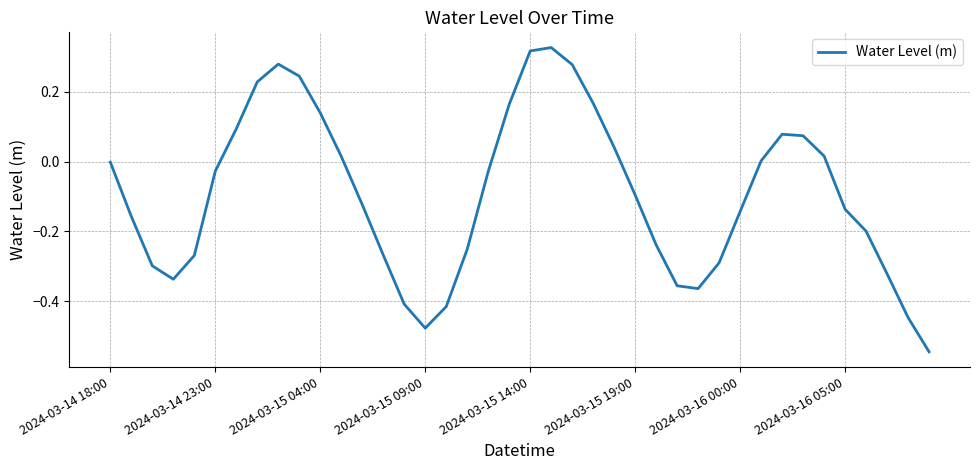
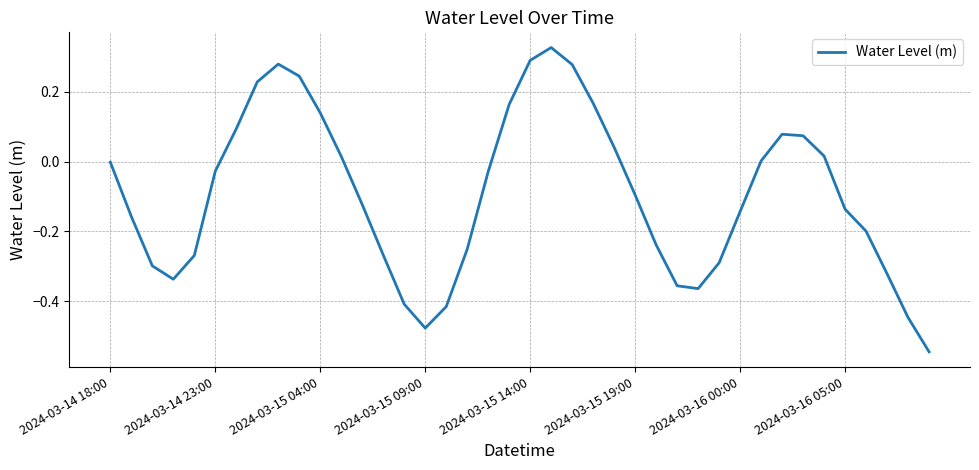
2024-03-15 14:00: 0.32 -> 0.29
